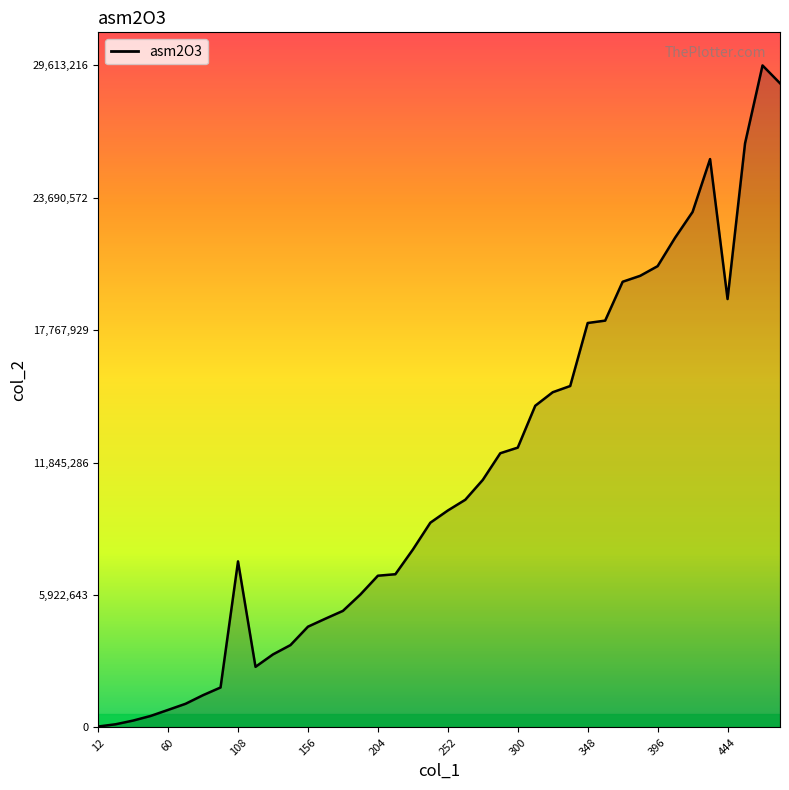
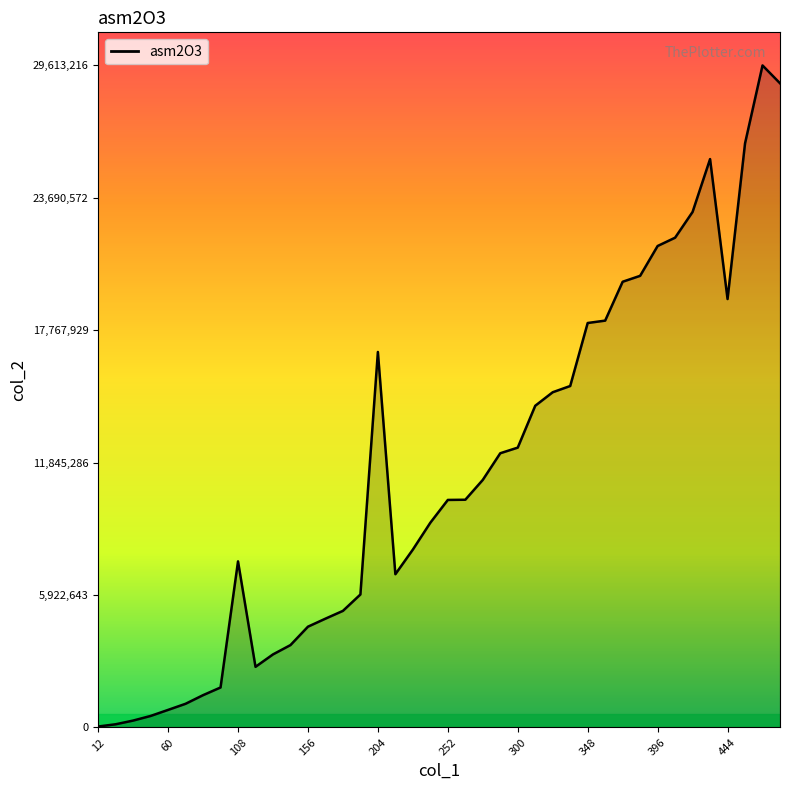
204: 6,800,000 -> 16,800,000
252: 9,700,000 -> 10,200,000
396: 20,600,000 -> 21,500,000
